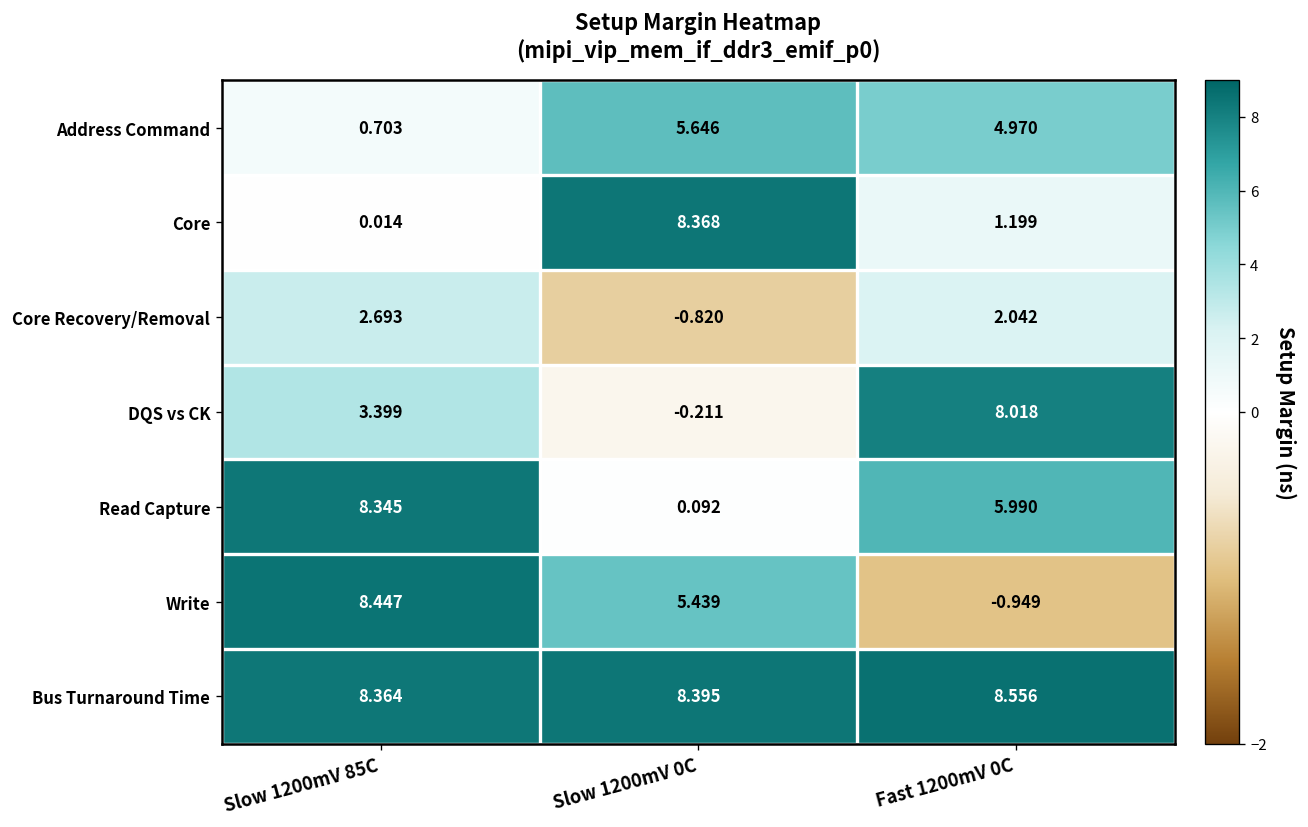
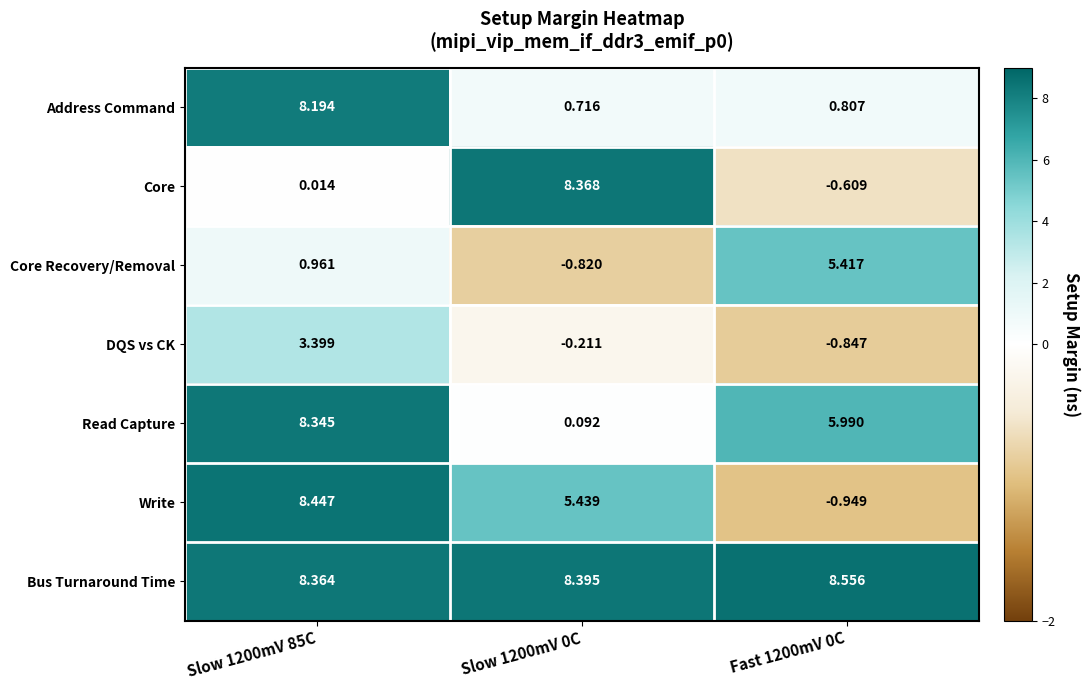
Address Command, Slow 1200mV 85C: 0.703 -> 8.194
Address Command, Slow 1200mV 0C: 5.646 -> 0.716
Address Command, Fast 1200mV 0C: 4.970 -> 0.807
Core, Fast 1200mV 0C: 1.199 -> -0.609
Core Recovery/Removal, Slow 1200mV 85C: 2.693 -> 0.961
Core Recovery/Removal, Fast 1200mV 0C: 2.042 -> 5.417
DQS vs CK, Fast 1200mV 0C: 8.018 -> -0.847
